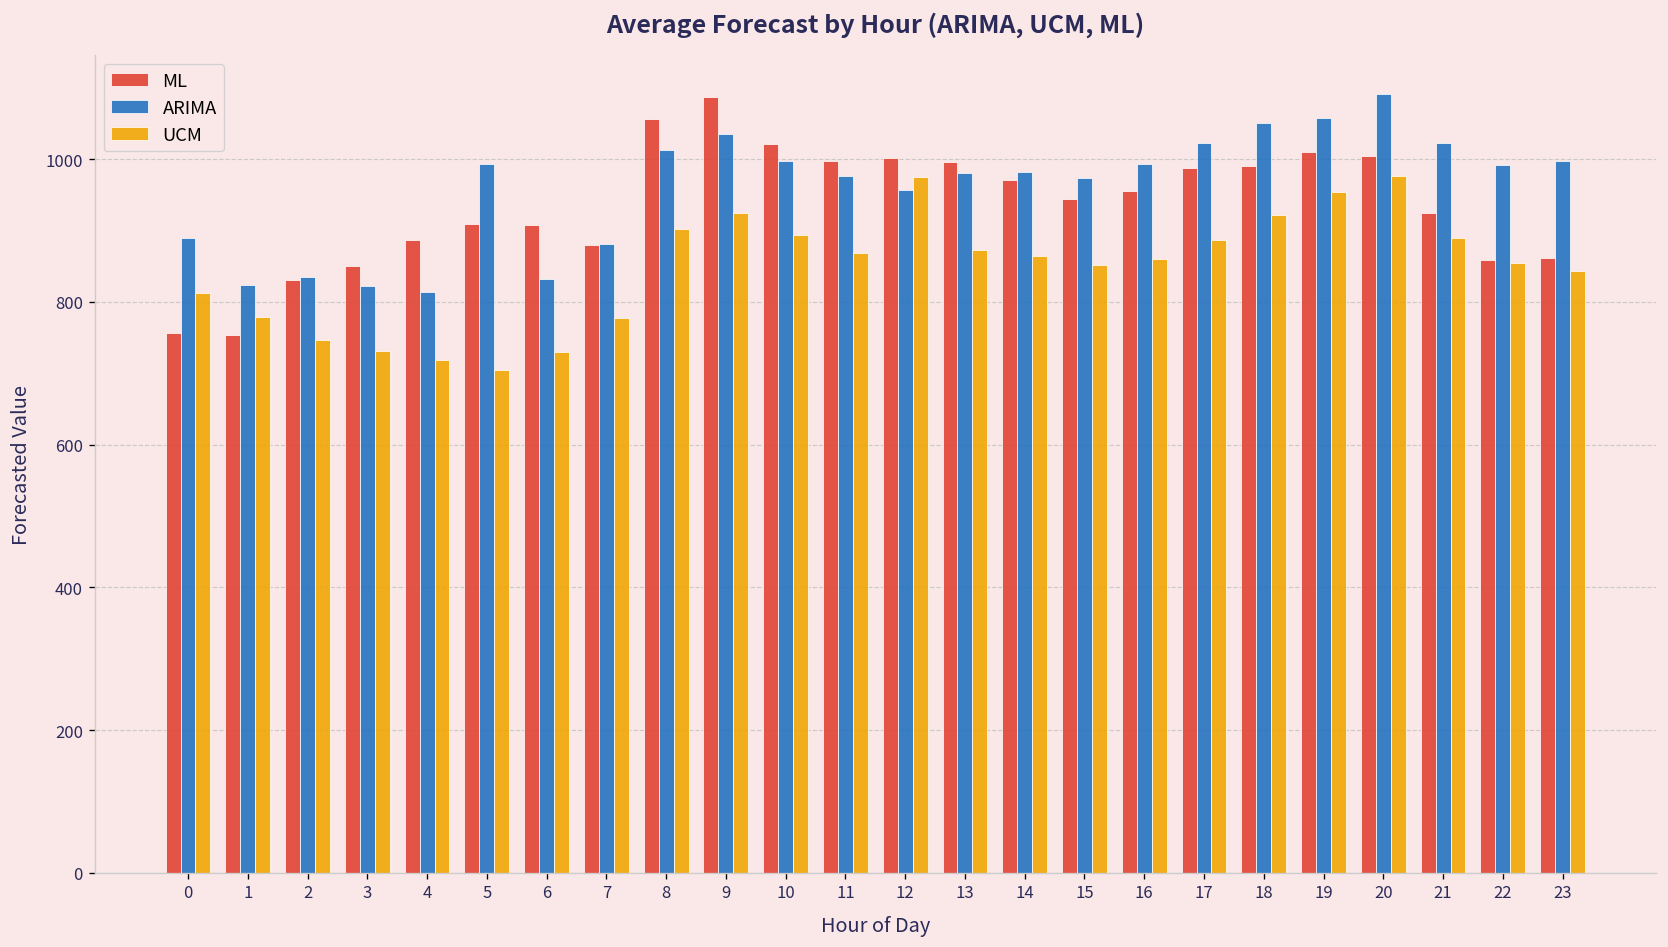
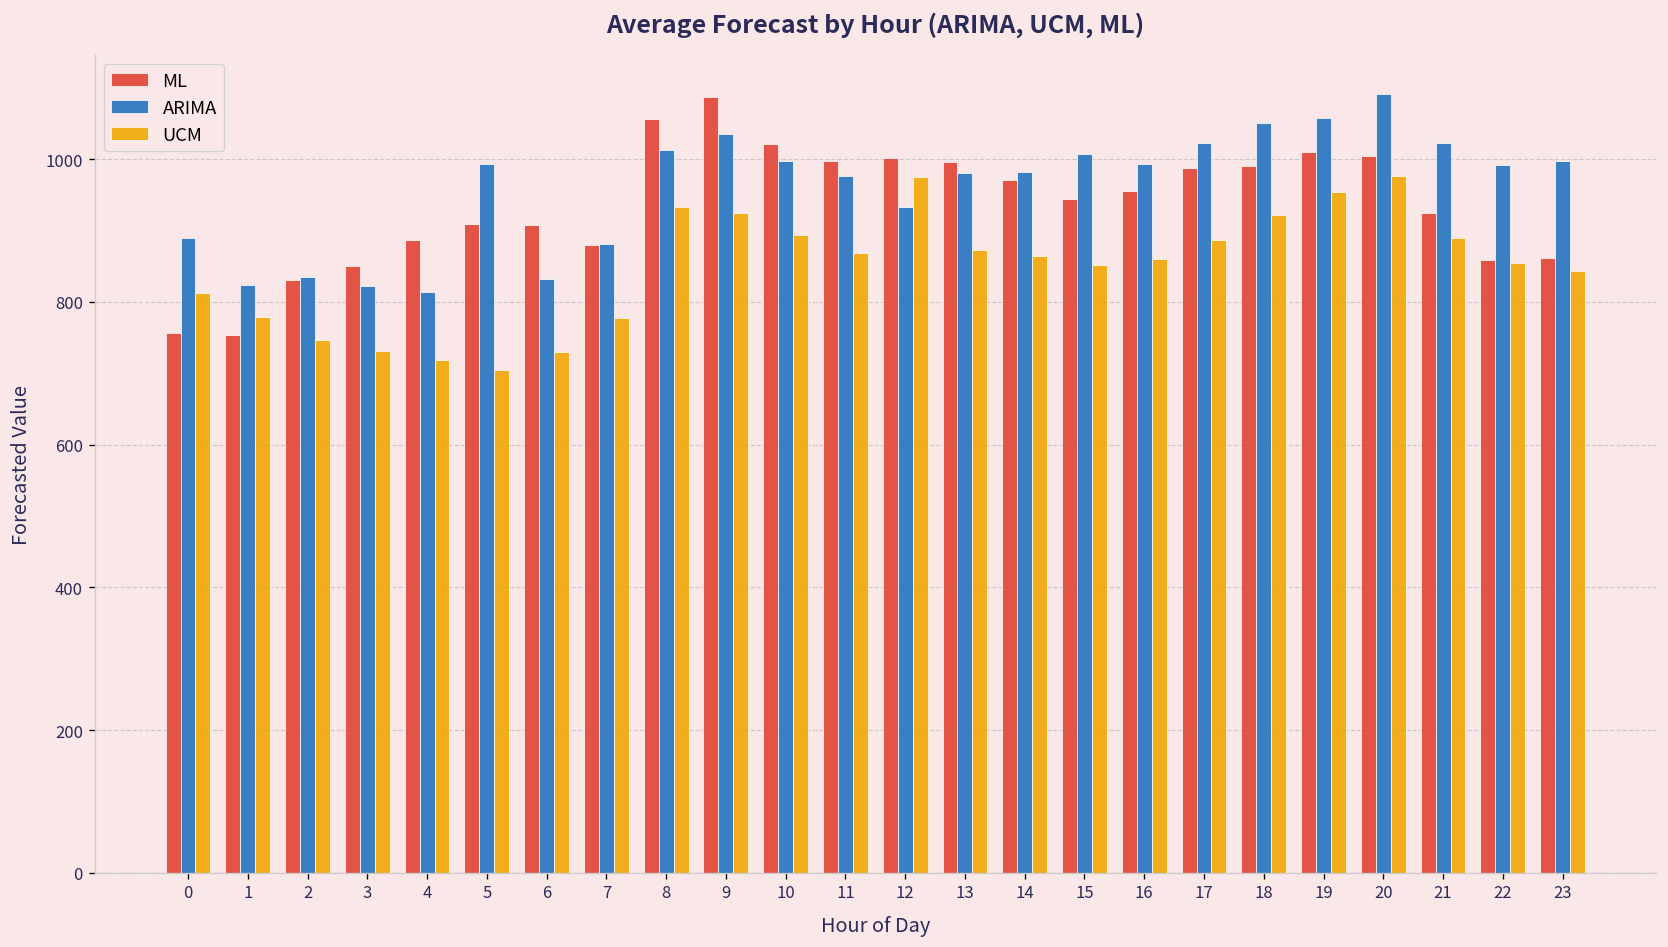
UCM, 8: 900 -> 930
ARIMA, 12: 960 -> 930
ARIMA, 15: 970 -> 1010
